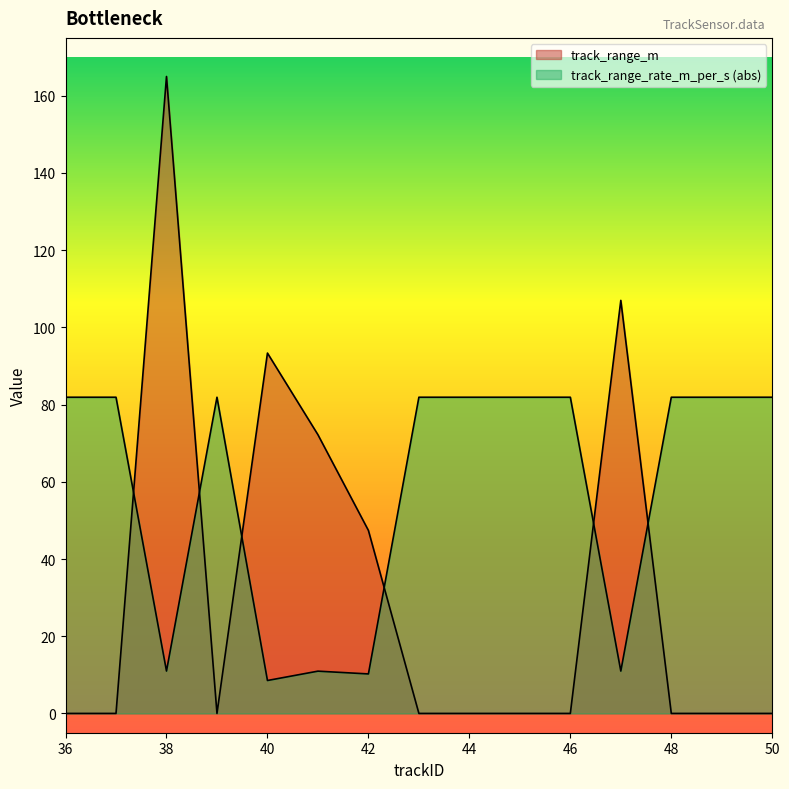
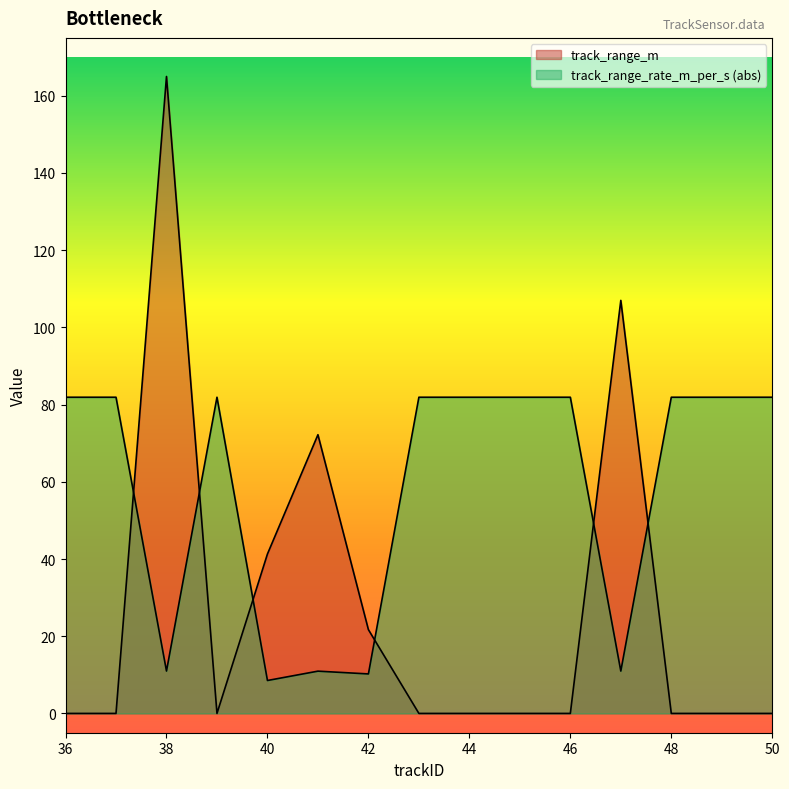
track_range_m, 40: 93 -> 41
track_range_m, 42: 47 -> 22
